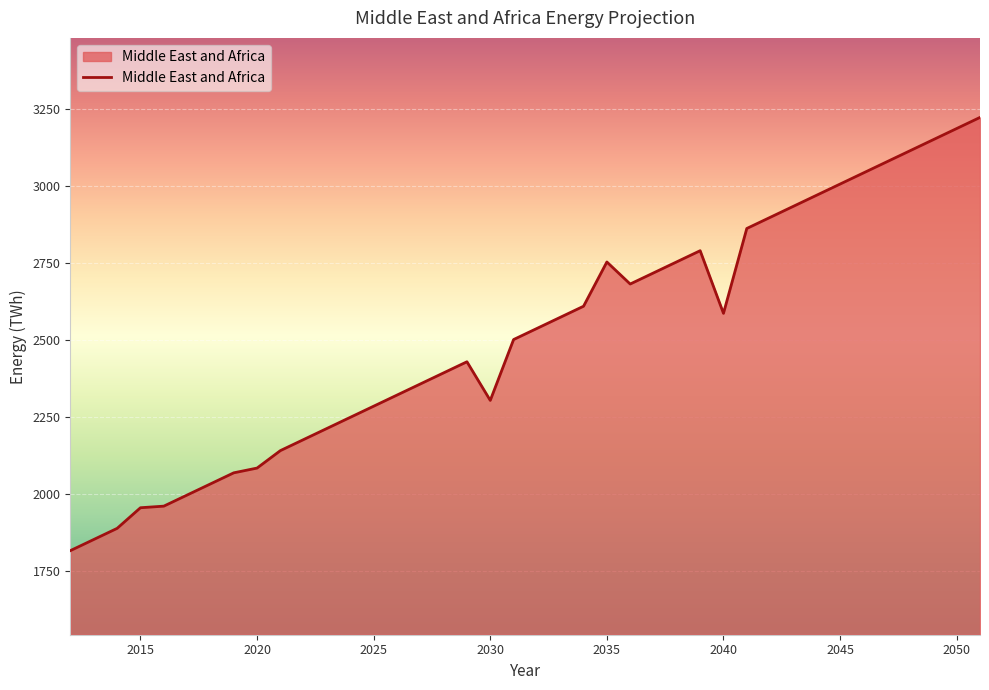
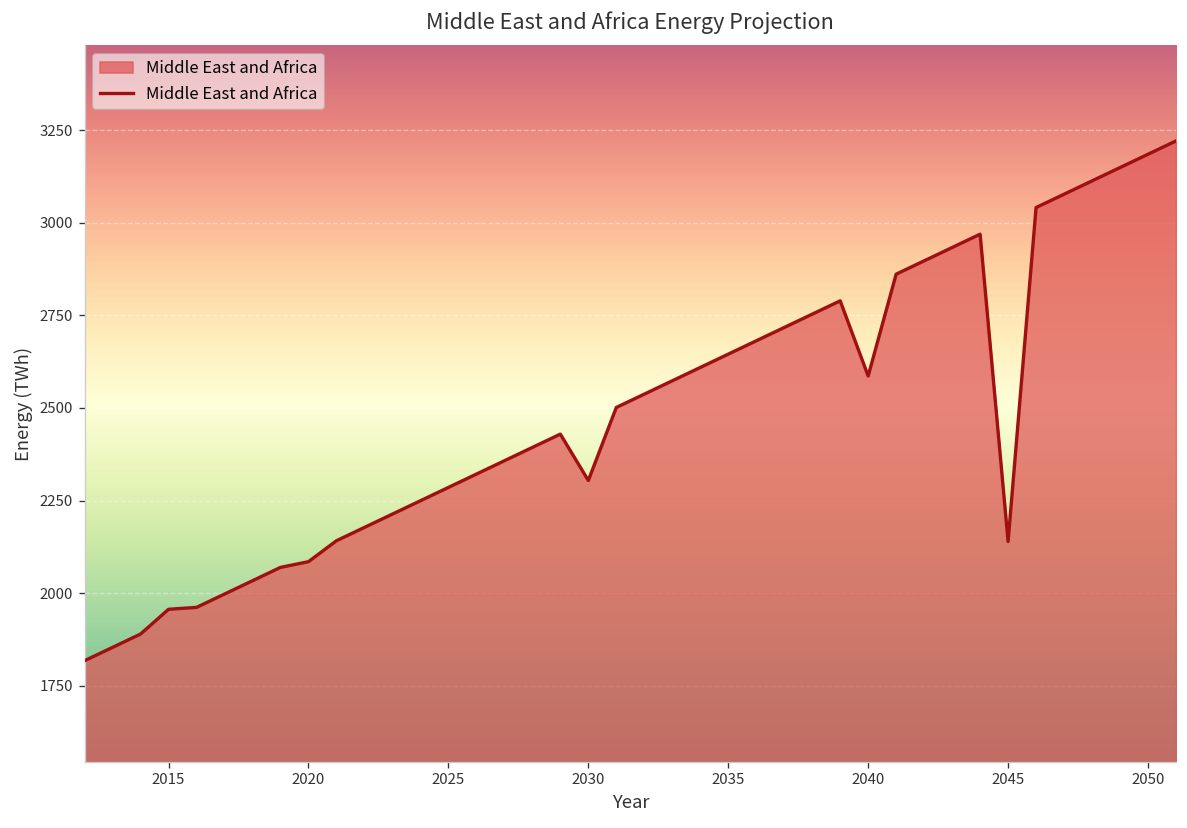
2035: 2750 -> 2650
2045: 3010 -> 2140
